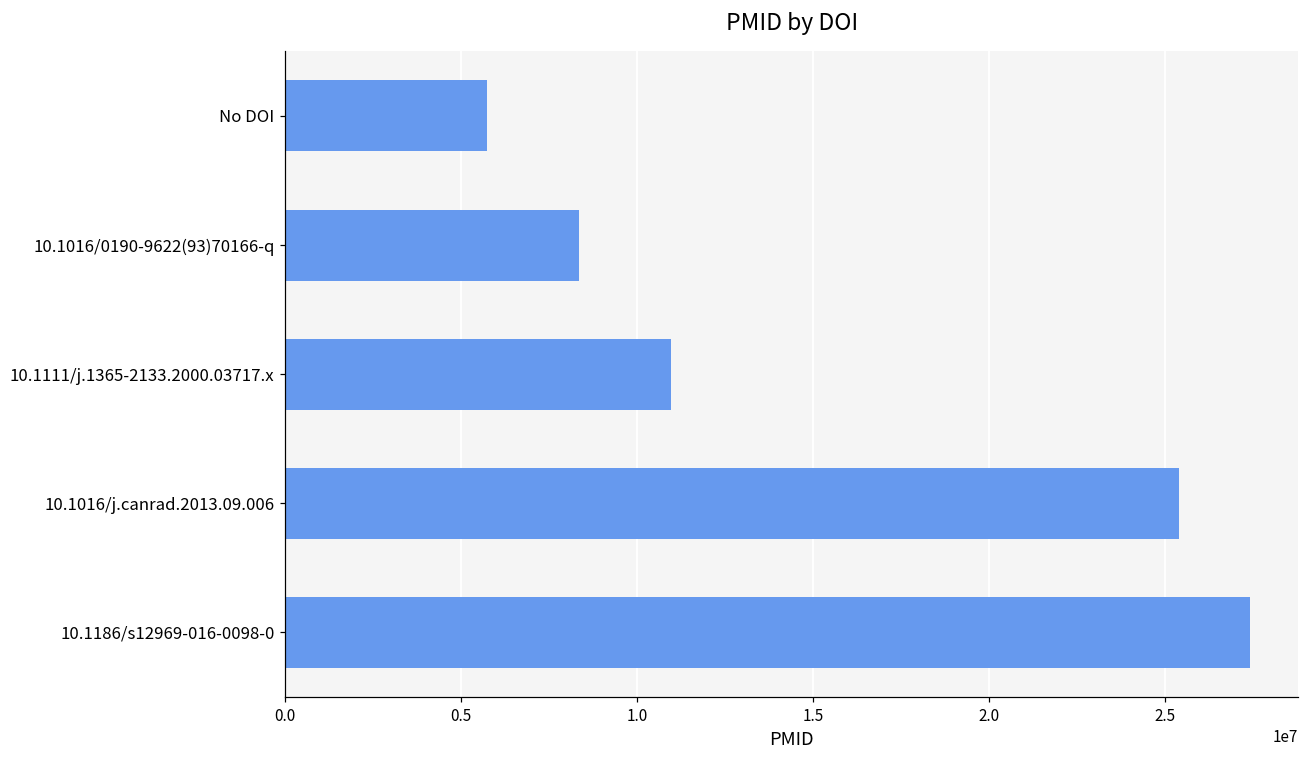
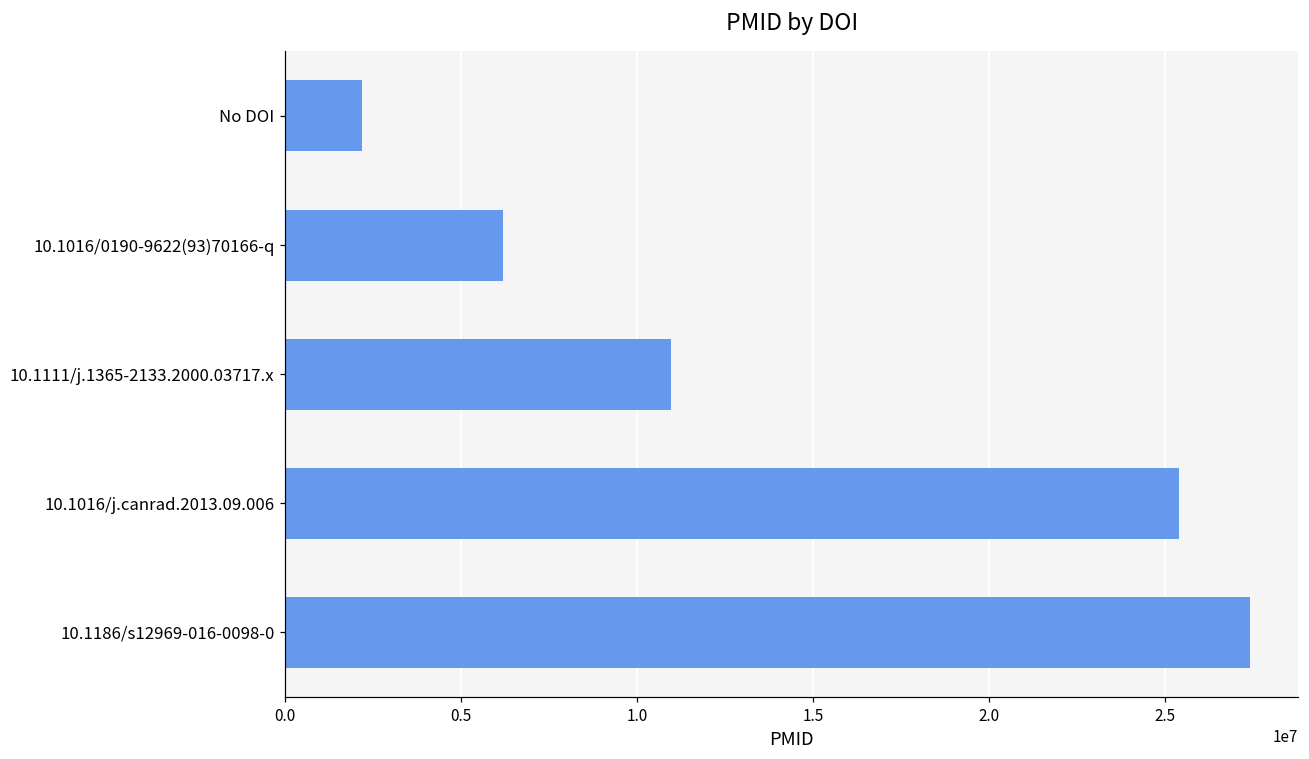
No DOI: 5700000 -> 2200000
10.1016/0190-9622(93)70166-q: 8300000 -> 6200000
